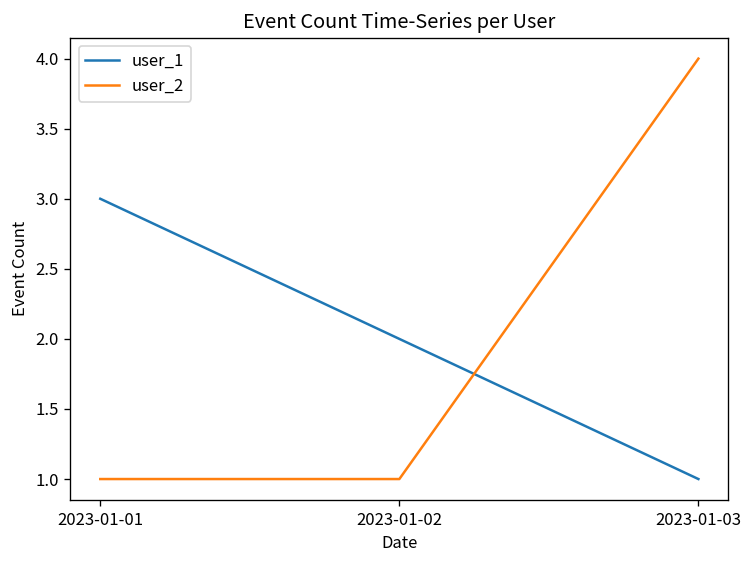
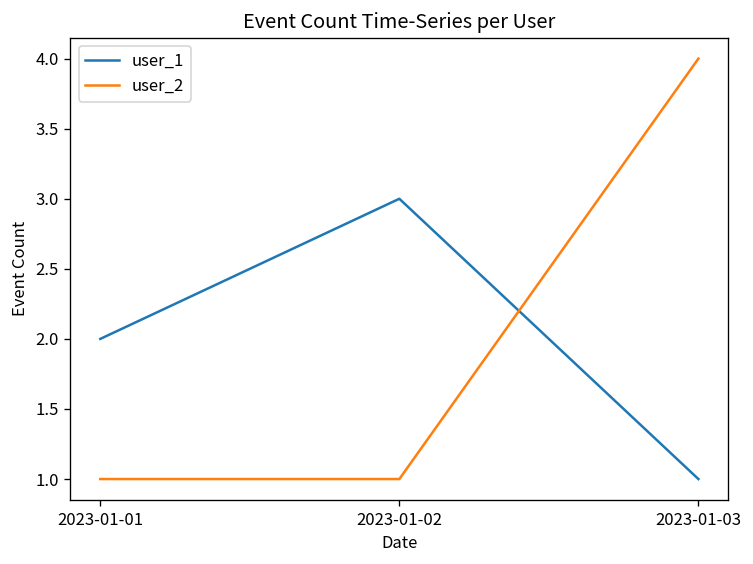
user_1, 2023-01-01: 3 -> 2
user_1, 2023-01-02: 2 -> 3
